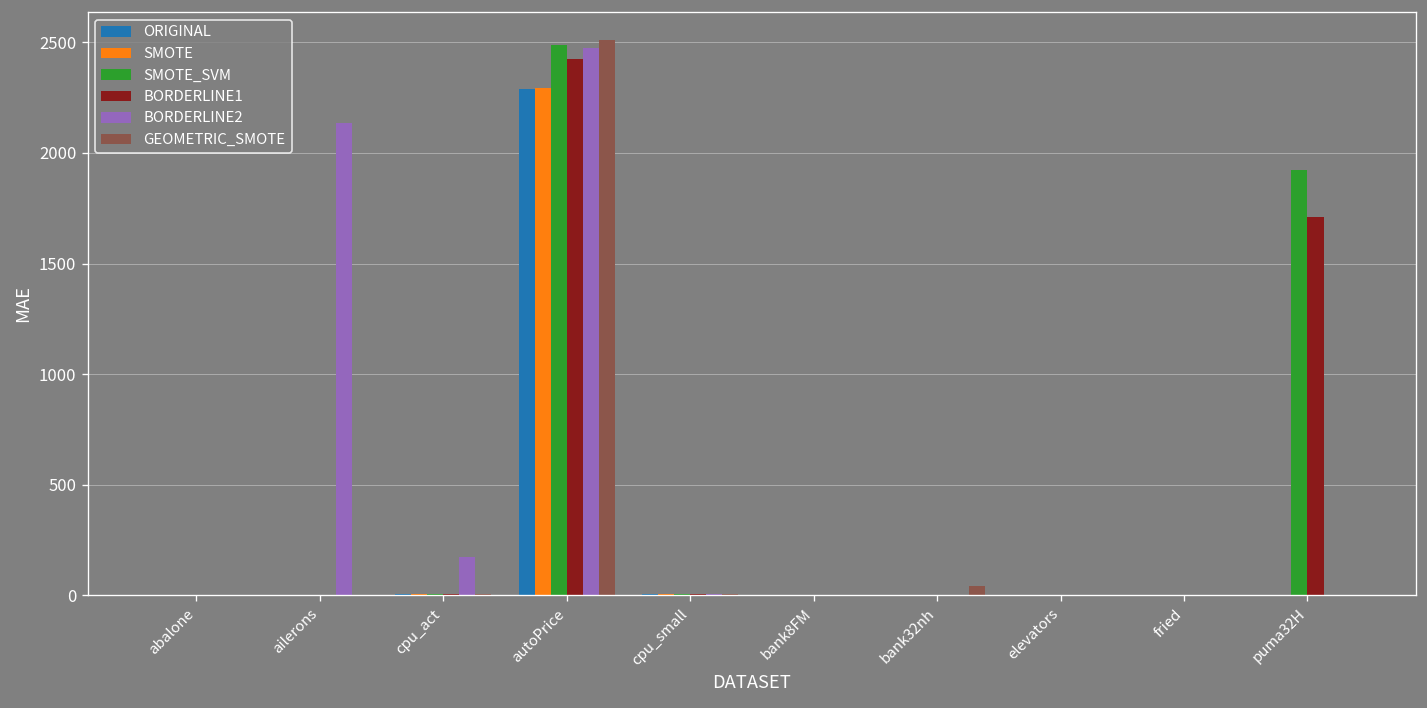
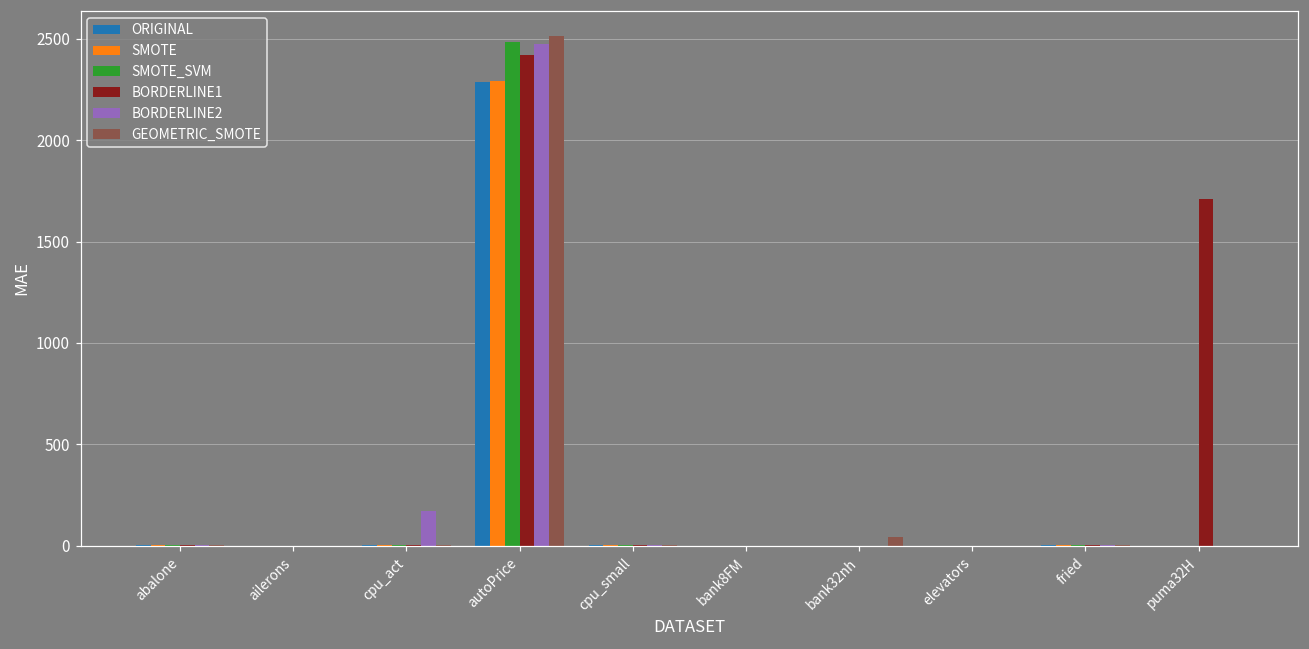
BORDERLINE2, ailerons: 2130 -> 0
SMOTE_SVM, puma32H: 1920 -> 0
